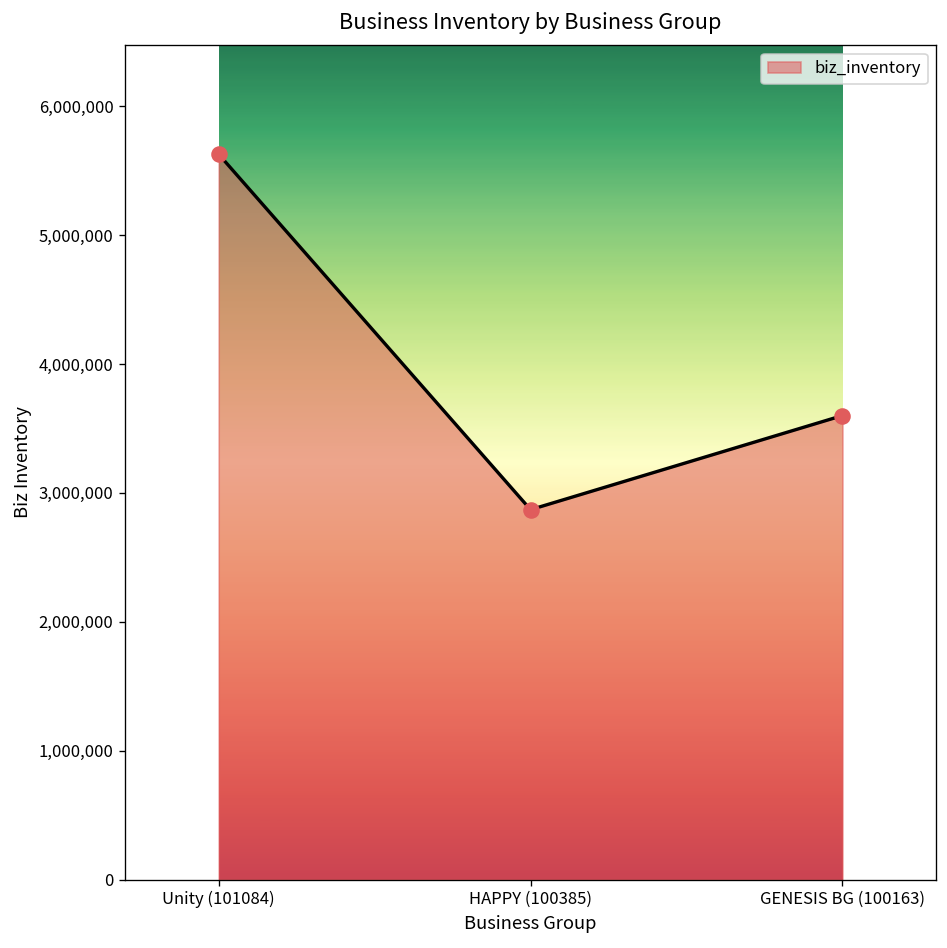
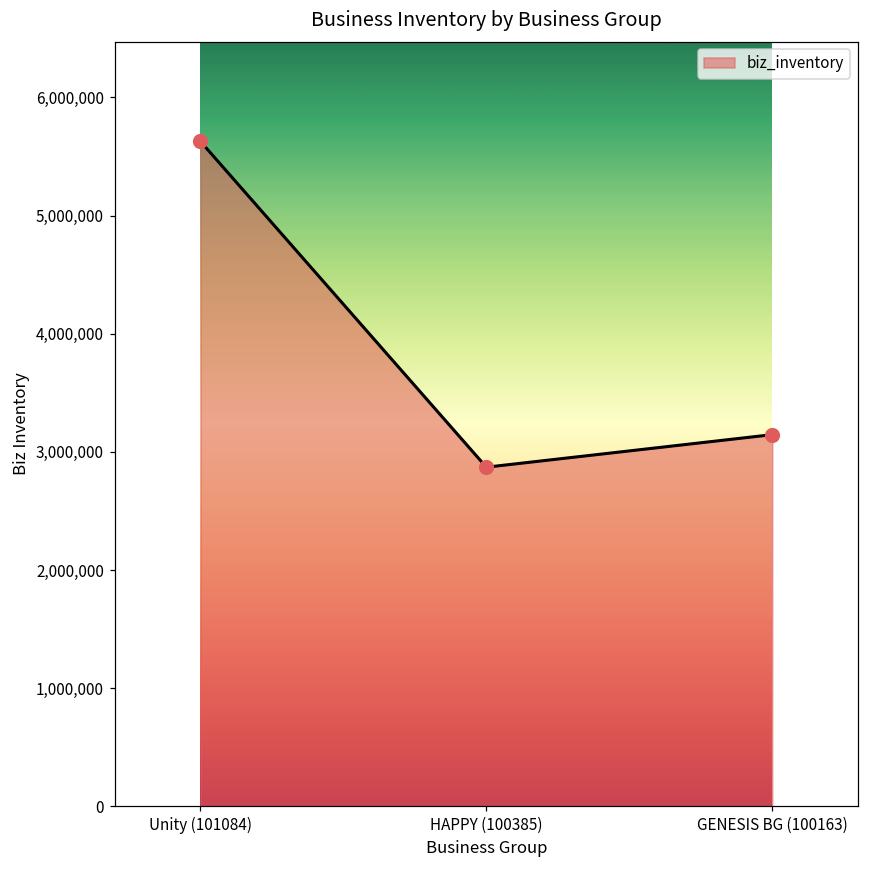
GENESIS BG (100163): 3,600,000 -> 3,150,000
